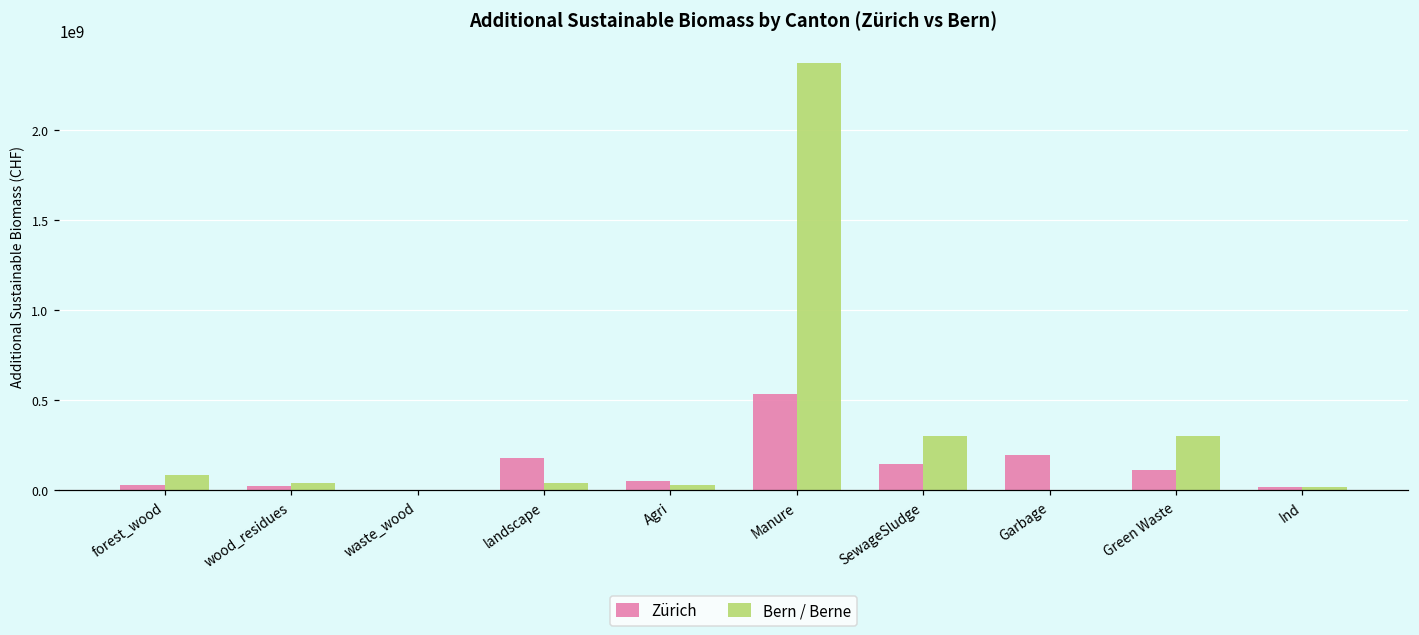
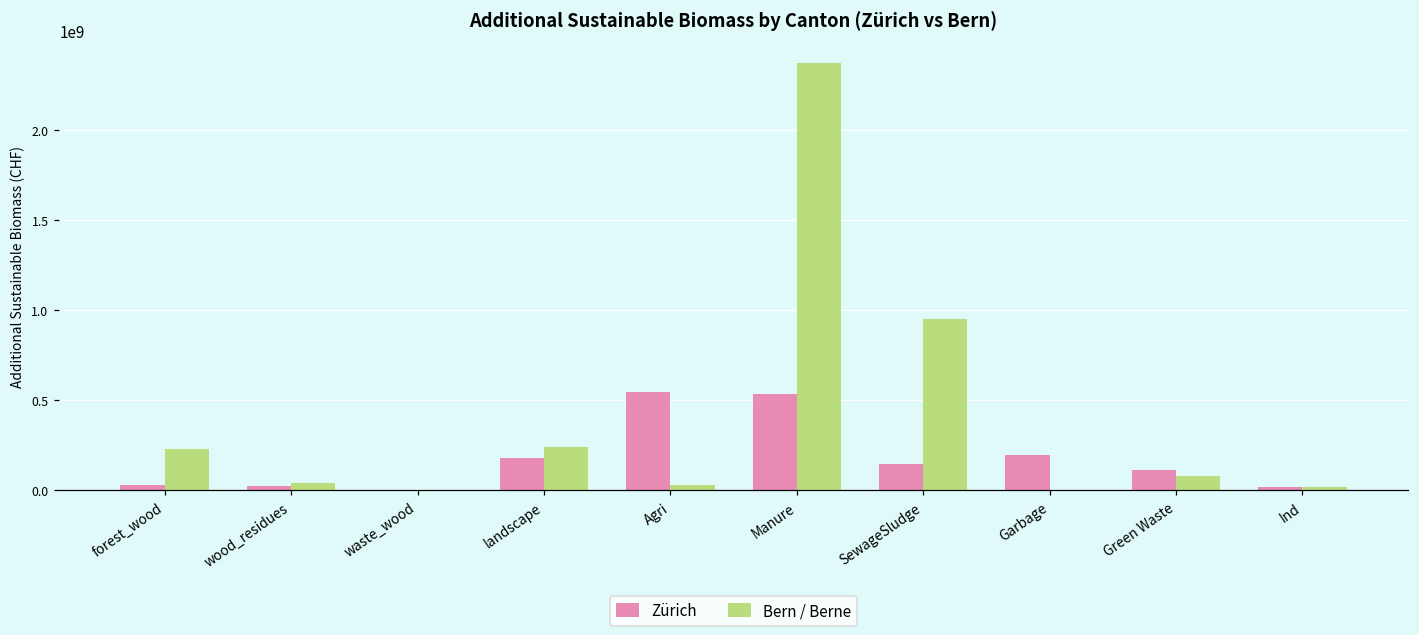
Bern / Berne, forest_wood: 80000000 -> 230000000
Bern / Berne, landscape: 40000000 -> 240000000
Zürich, Agri: 50000000 -> 550000000
Bern / Berne, SewageSludge: 300000000 -> 950000000
Bern / Berne, Green Waste: 300000000 -> 80000000
